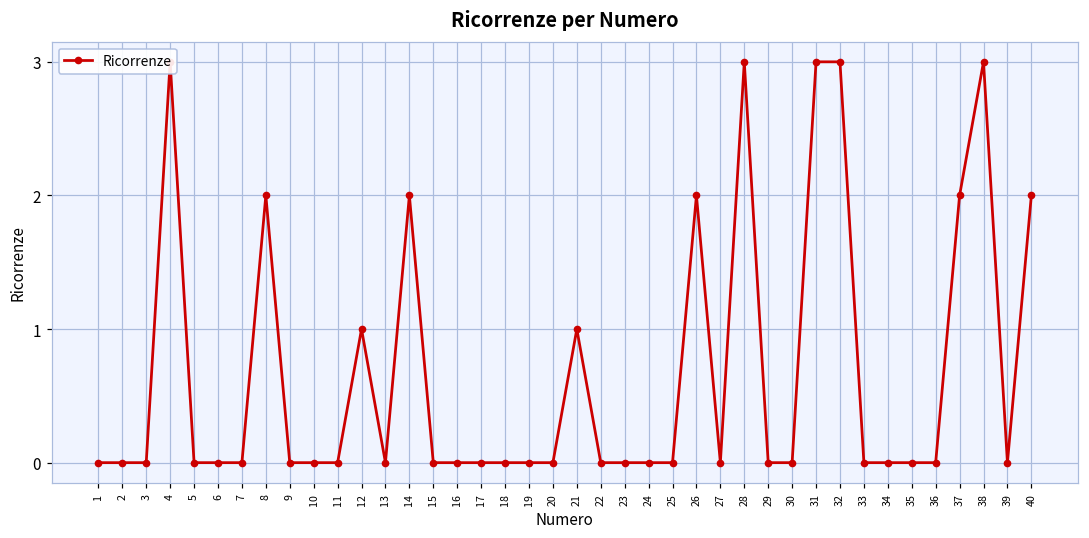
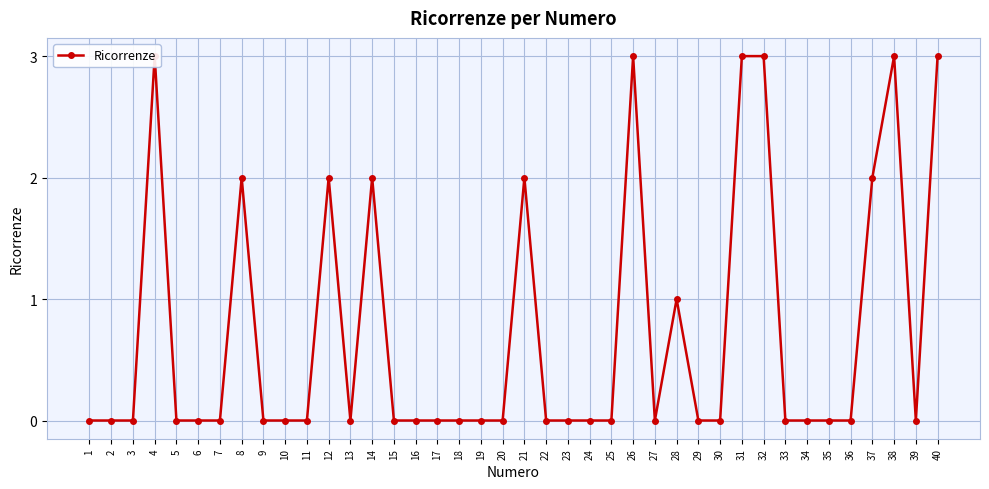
12: 1 -> 2
21: 1 -> 2
26: 2 -> 3
28: 3 -> 1
40: 2 -> 3
